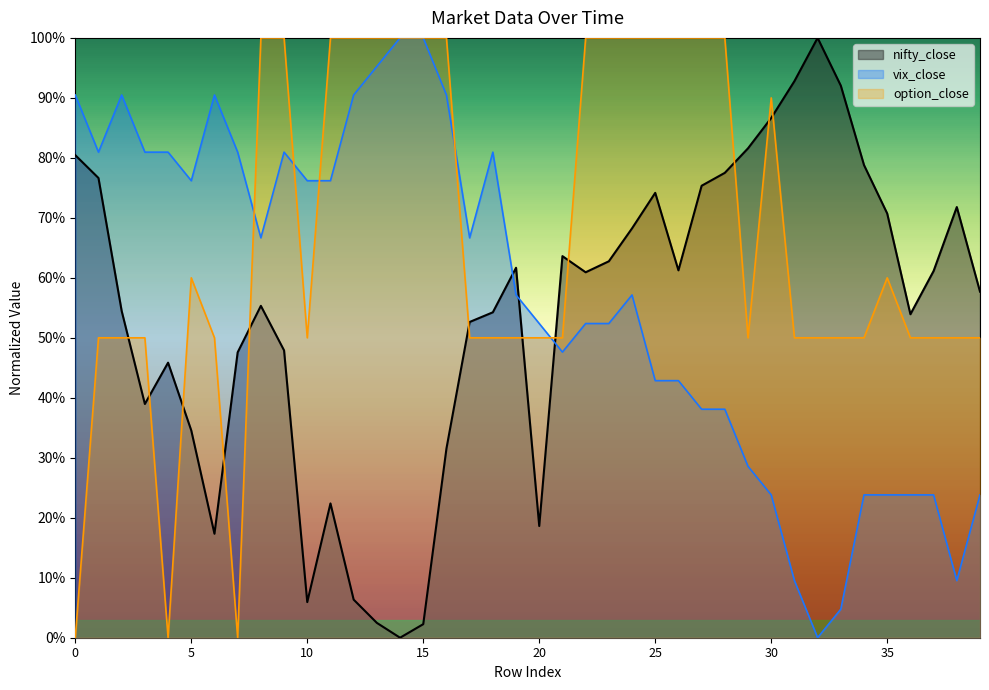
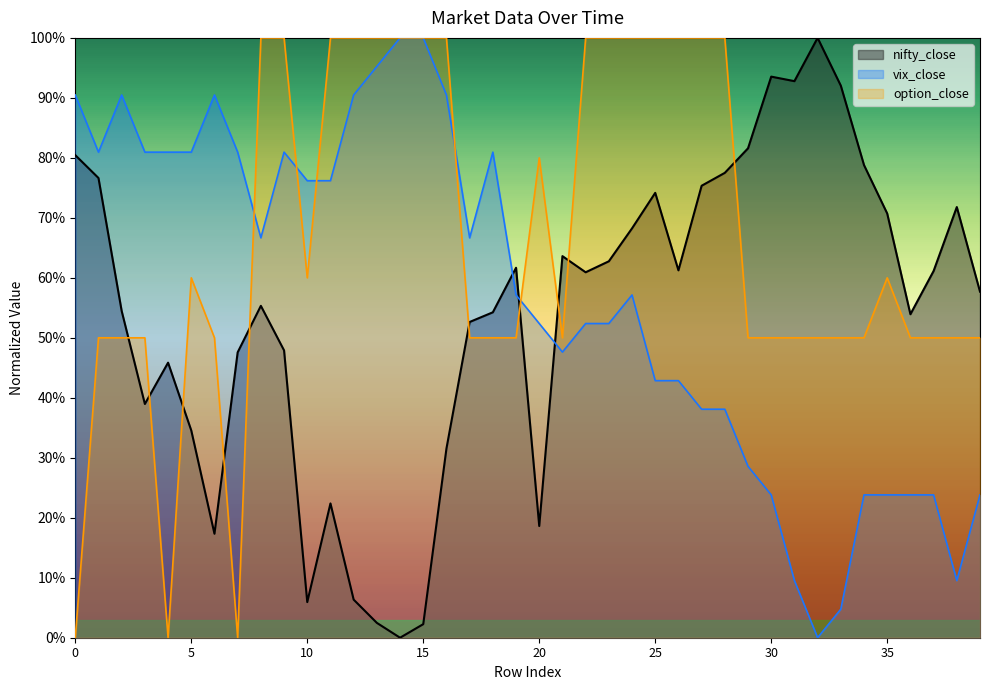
vix_close, 5: 76% -> 81%
option_close, 10: 50% -> 60%
option_close, 20: 50% -> 80%
nifty_close, 30: 87% -> 94%
option_close, 30: 90% -> 50%
